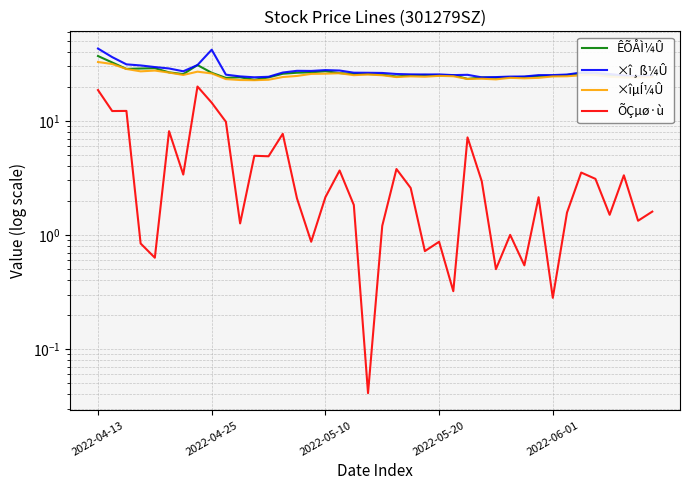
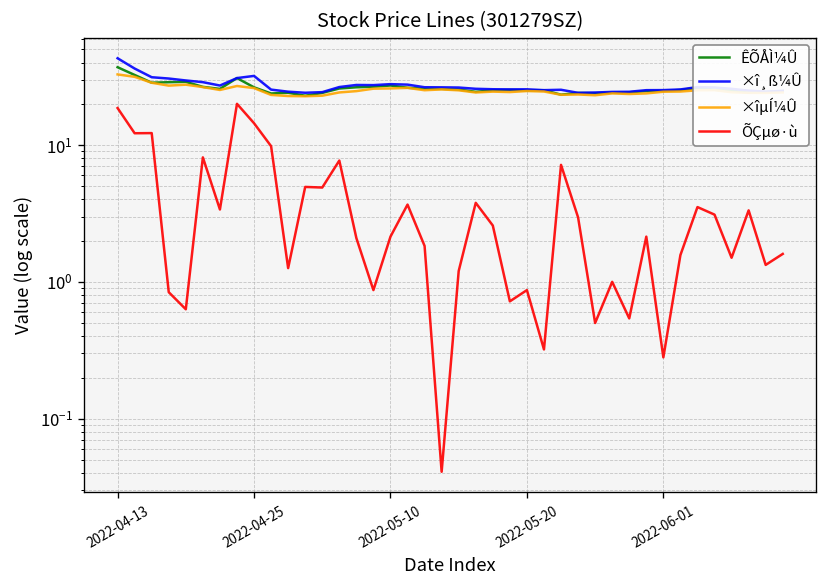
×î¸ß¼Û, 2022-04-25: 42 -> 32
